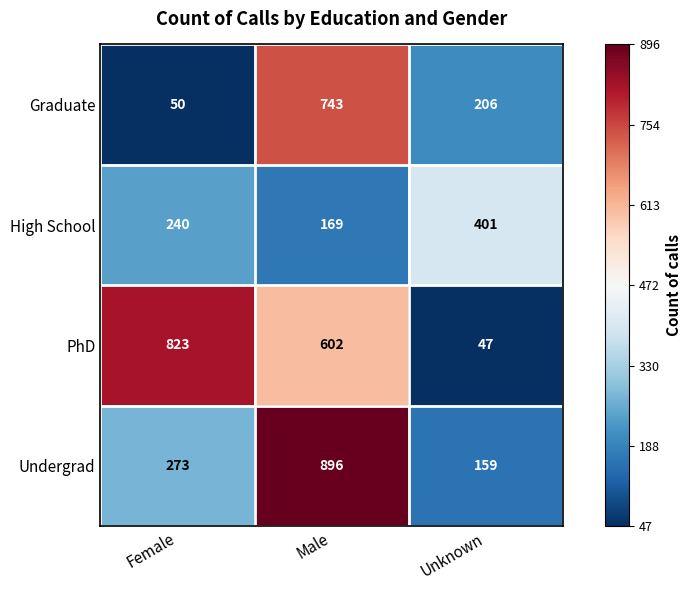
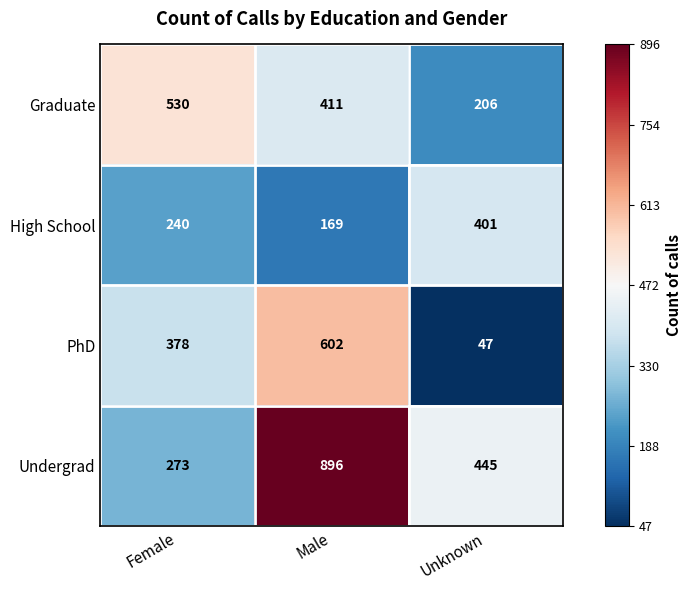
Graduate, Female: 50 -> 530
Graduate, Male: 743 -> 411
PhD, Female: 823 -> 378
Undergrad, Unknown: 159 -> 445
